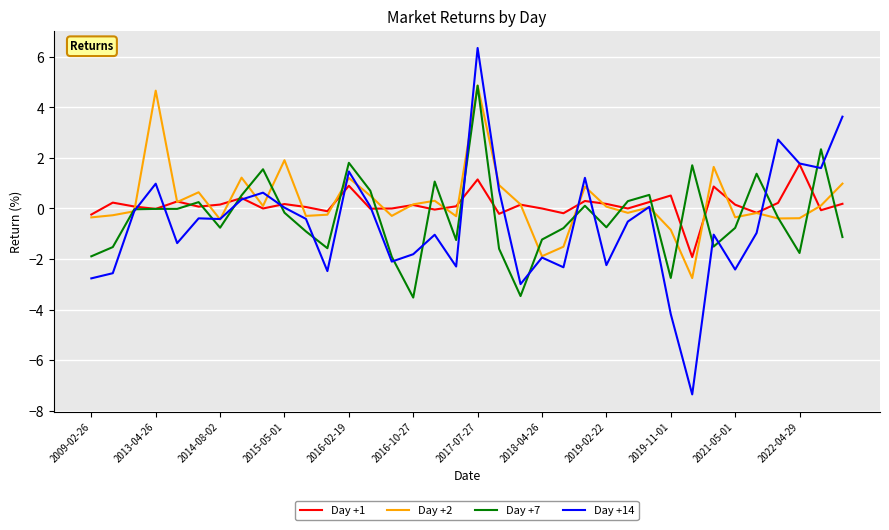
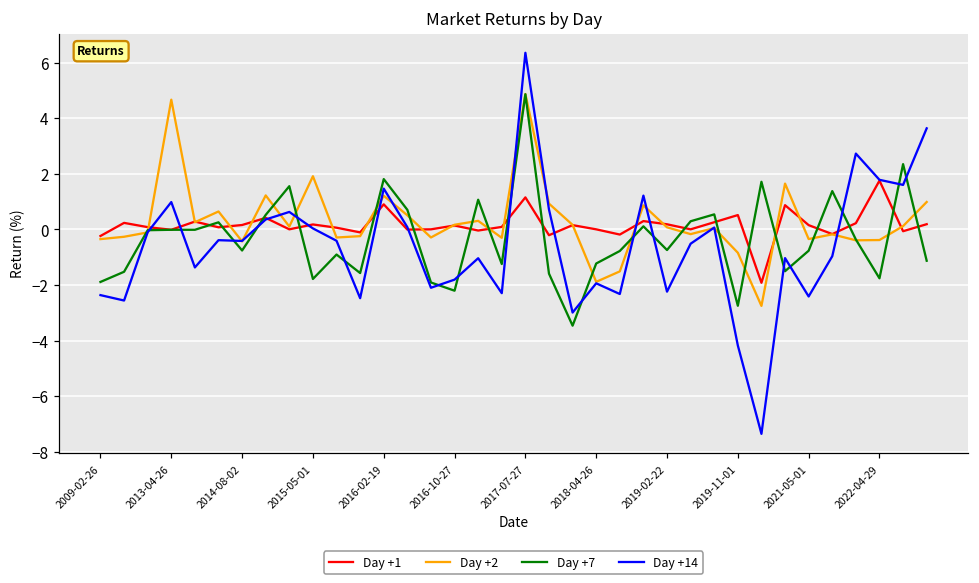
Day +14, 2009-02-26: -2.8 -> -2.4
Day +7, 2015-05-01: -0.2 -> -1.8
Day +7, 2016-10-27: -3.5 -> -2.2
